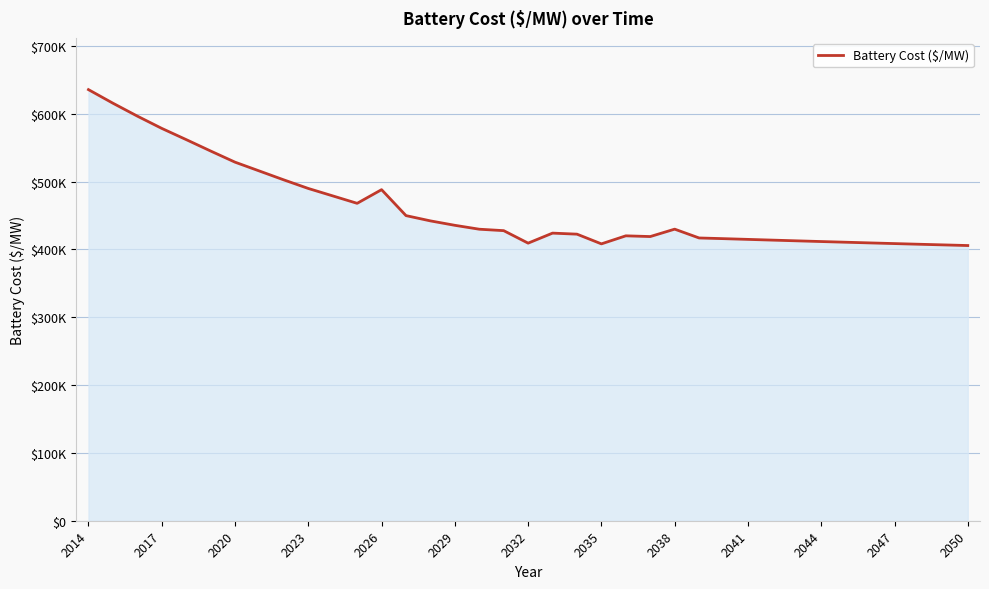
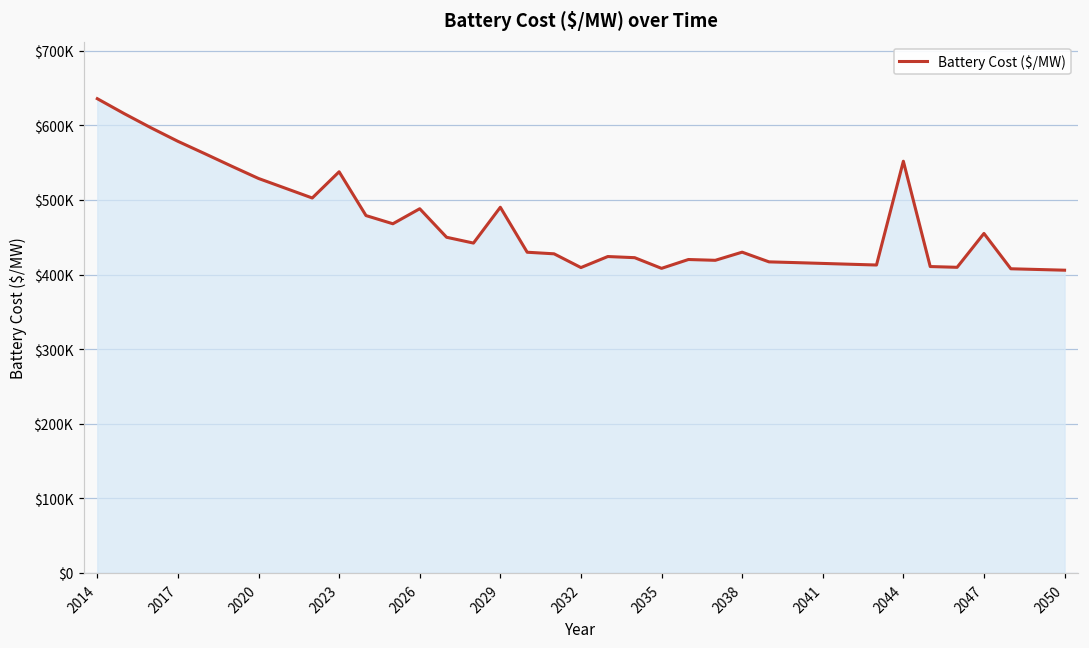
2023: $490000 -> $540000
2029: $440000 -> $490000
2044: $410000 -> $550000
2047: $410000 -> $460000
